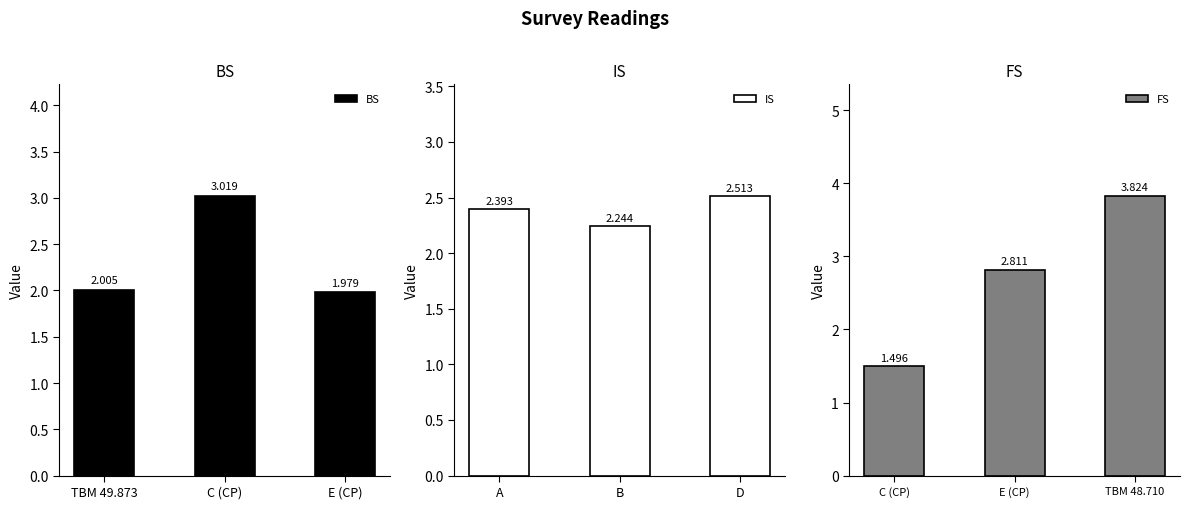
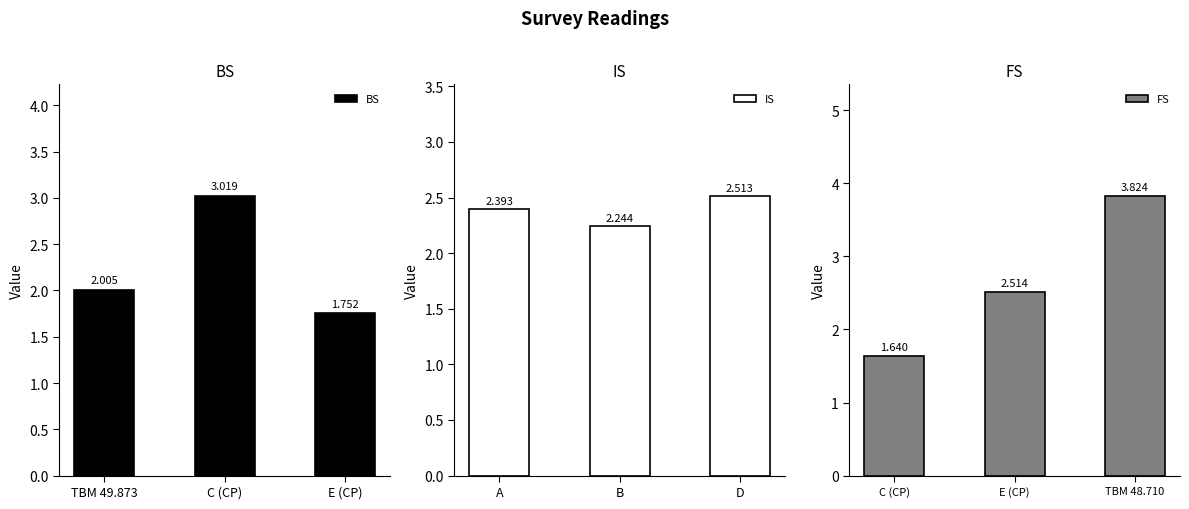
BS, E (CP): 1.979 -> 1.752
FS, C (CP): 1.496 -> 1.640
FS, E (CP): 2.811 -> 2.514
